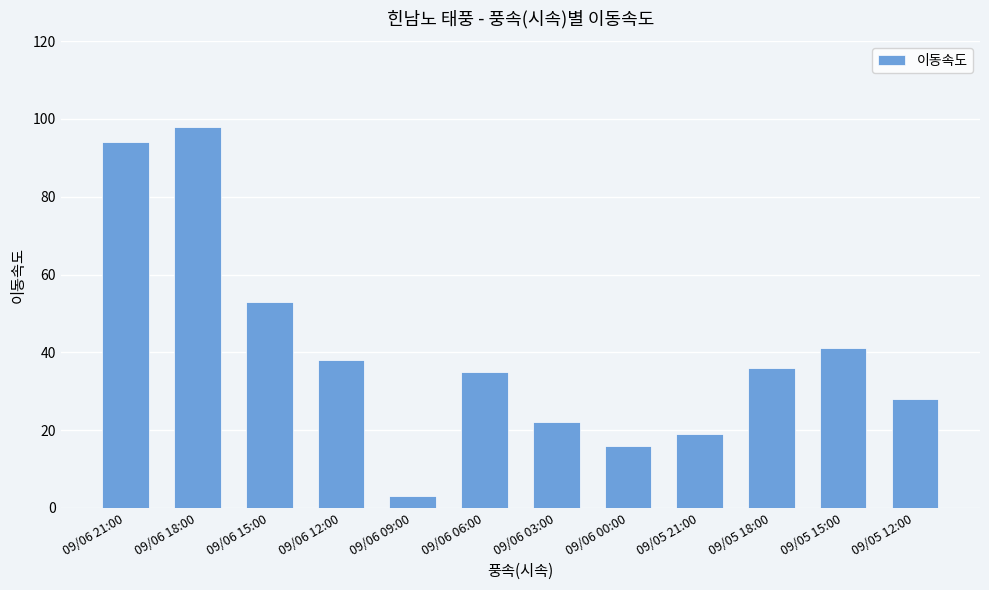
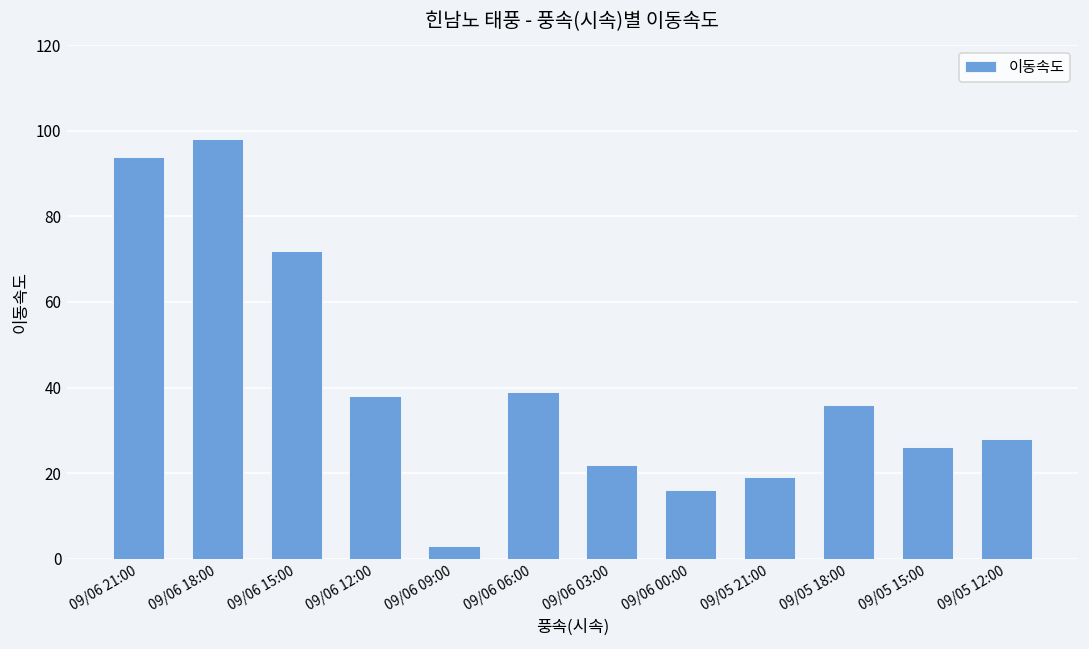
09/06 15:00: 53 -> 72
09/06 06:00: 35 -> 39
09/05 15:00: 41 -> 26
